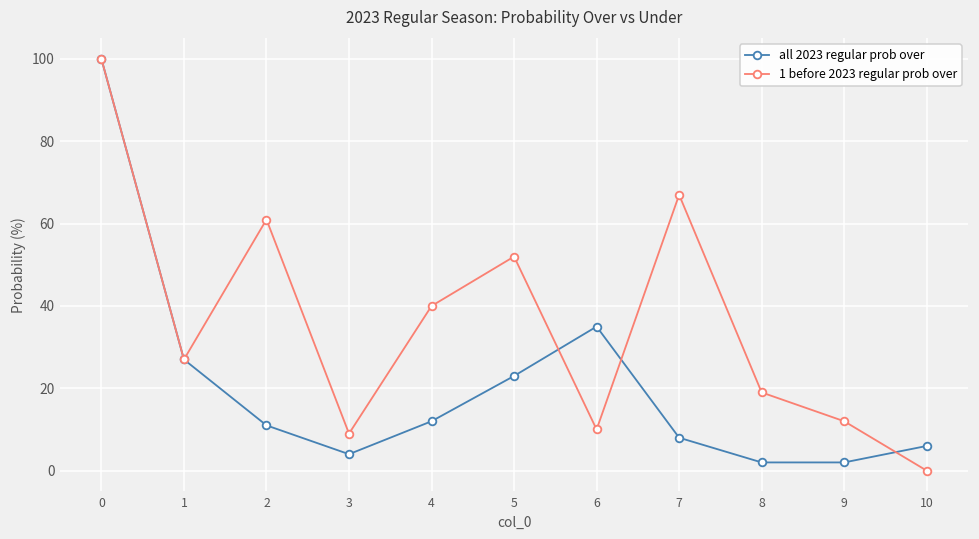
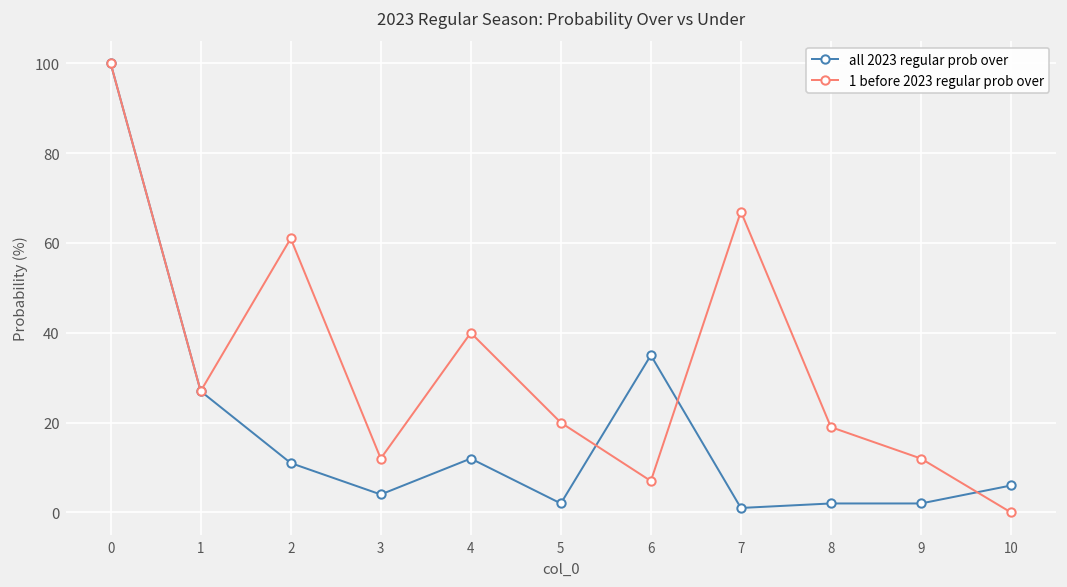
1 before 2023 regular prob over, 3: 9 -> 12
all 2023 regular prob over, 5: 23 -> 2
1 before 2023 regular prob over, 5: 52 -> 20
1 before 2023 regular prob over, 6: 10 -> 7
all 2023 regular prob over, 7: 8 -> 1
